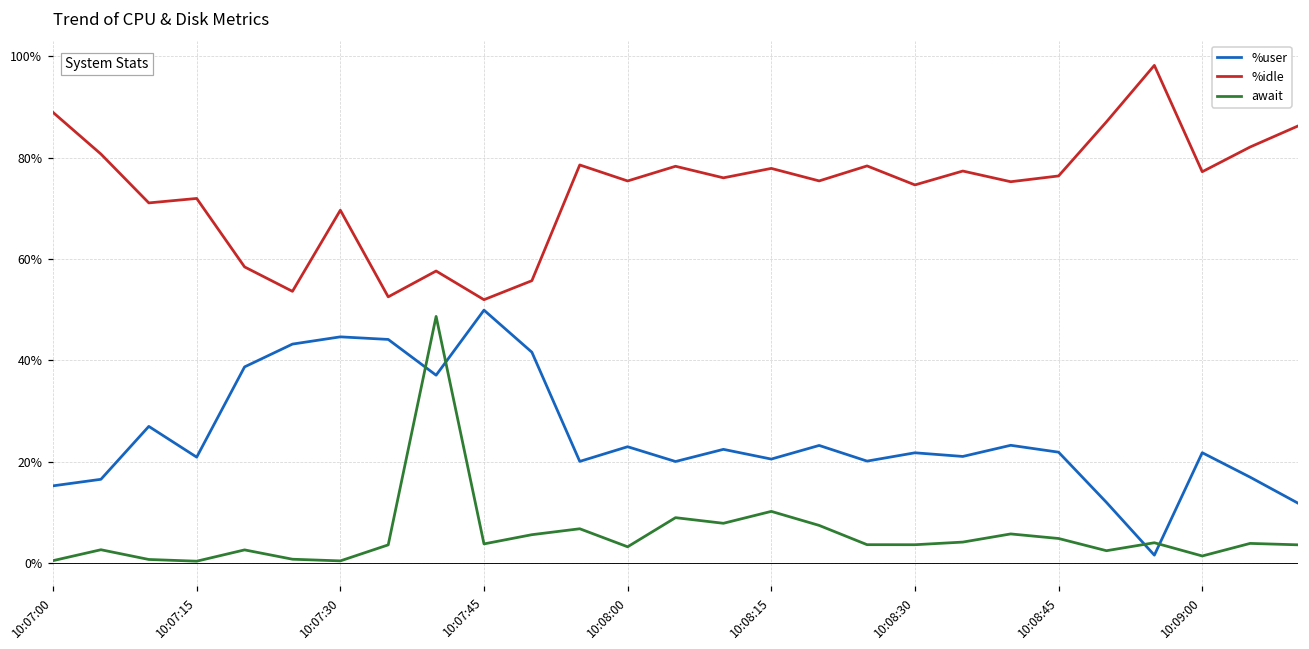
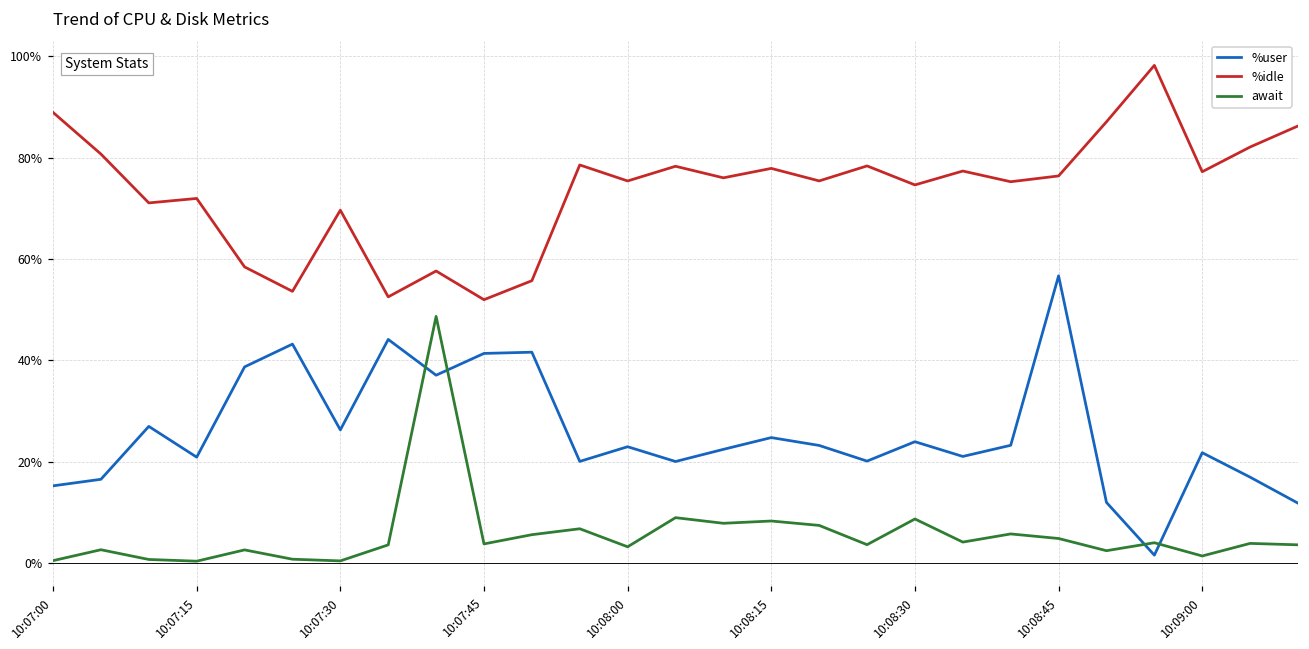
%user, 10:07:30: 45% -> 26%
%user, 10:07:45: 50% -> 41%
%user, 10:08:15: 21% -> 25%
await, 10:08:15: 10% -> 8%
%user, 10:08:30: 22% -> 24%
await, 10:08:30: 4% -> 9%
%user, 10:08:45: 22% -> 57%
